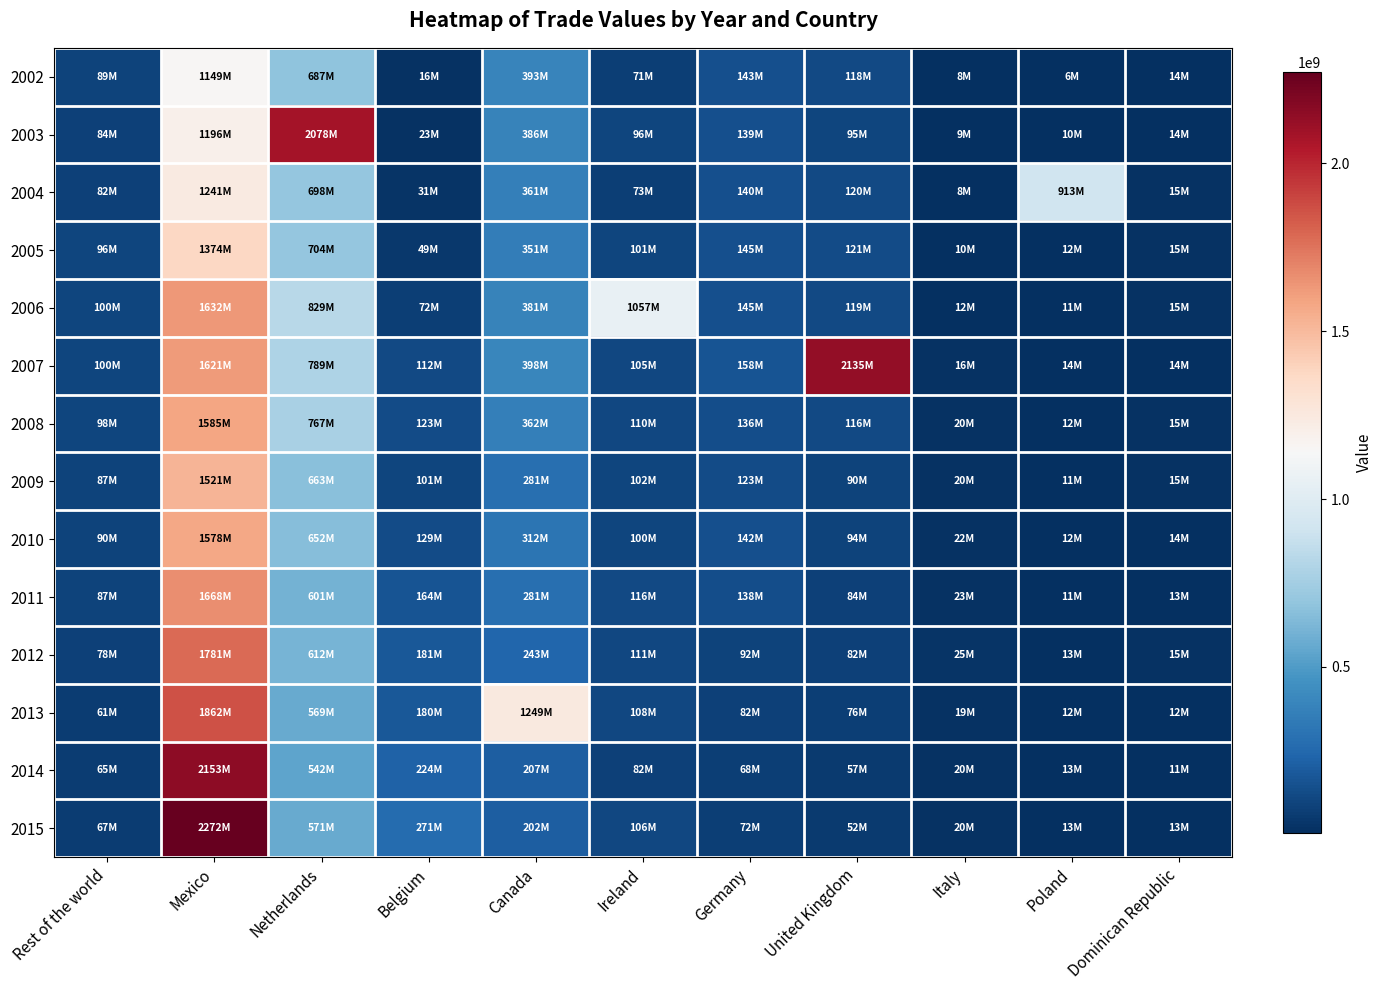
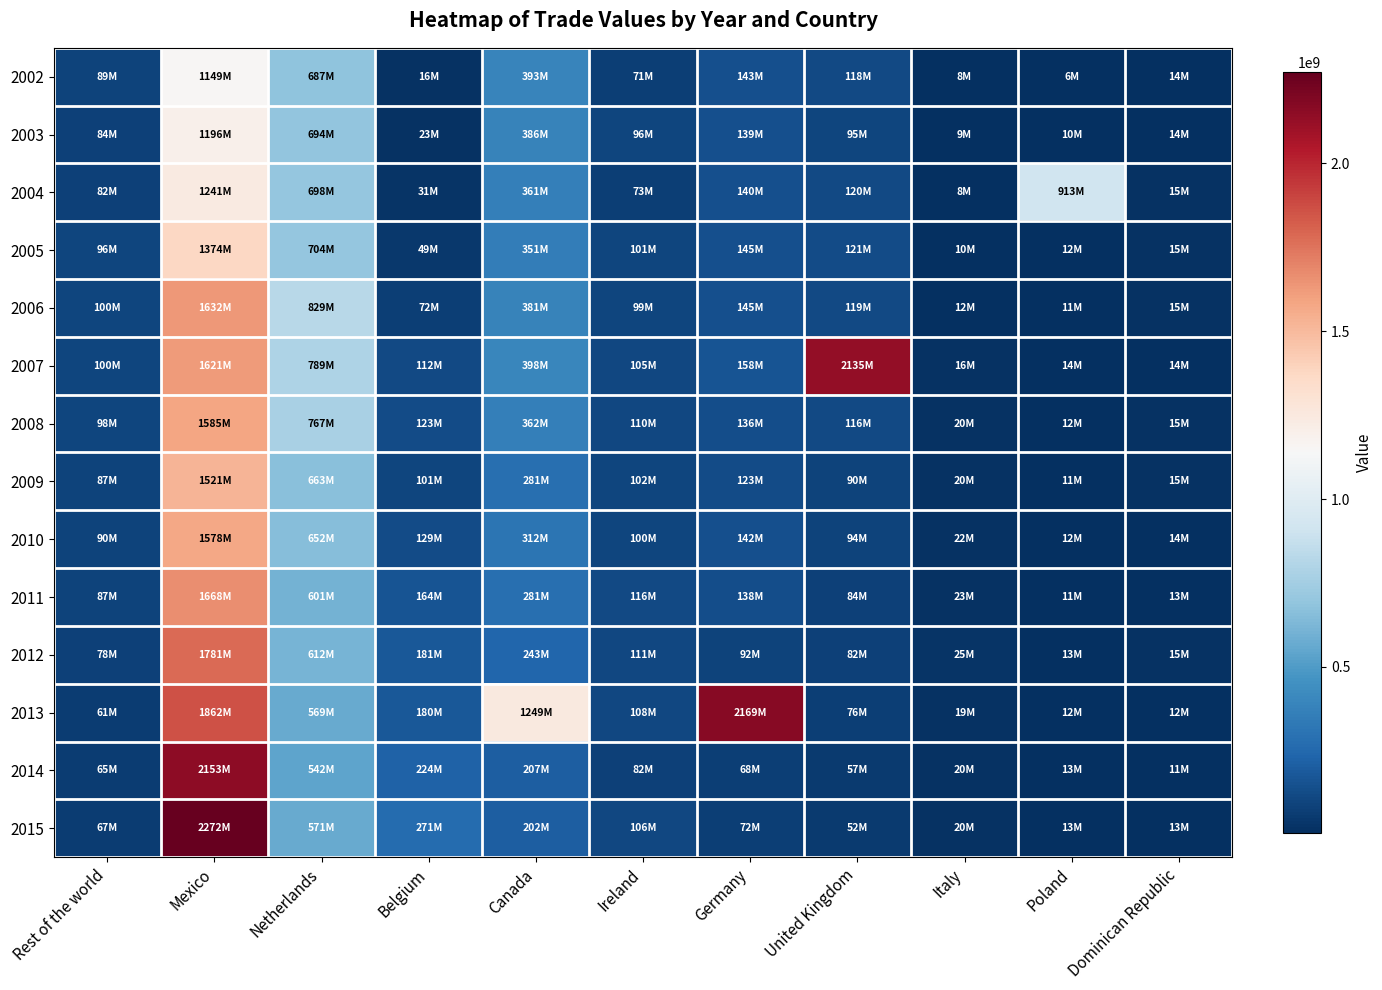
2003, Netherlands: 2078M -> 694M
2006, Ireland: 1057M -> 99M
2013, Germany: 82M -> 2169M
